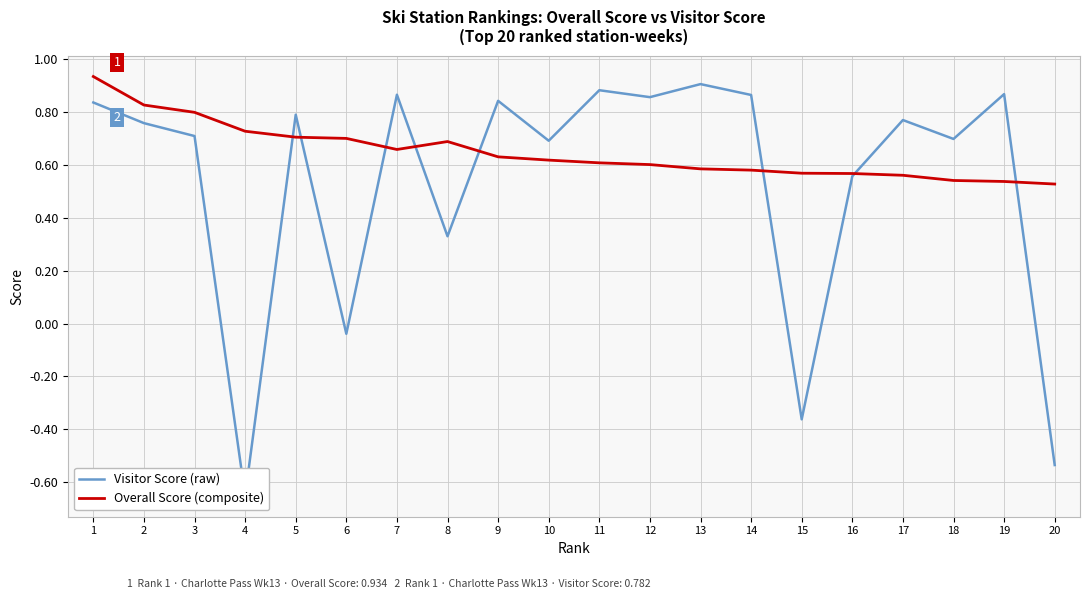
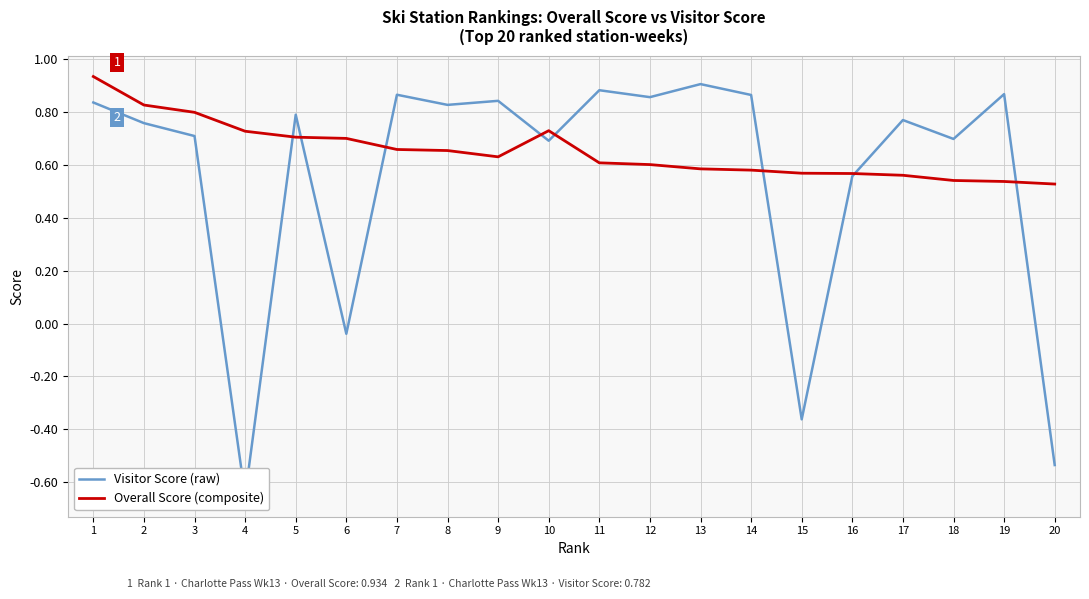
Visitor Score (raw), 8: 0.33 -> 0.83
Overall Score (composite), 8: 0.69 -> 0.65
Overall Score (composite), 10: 0.62 -> 0.73
